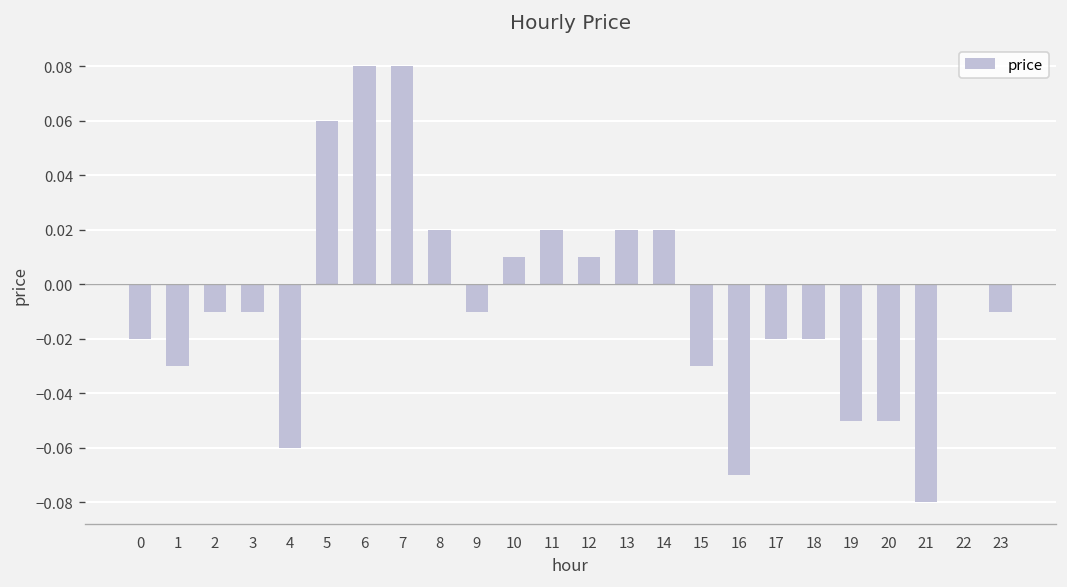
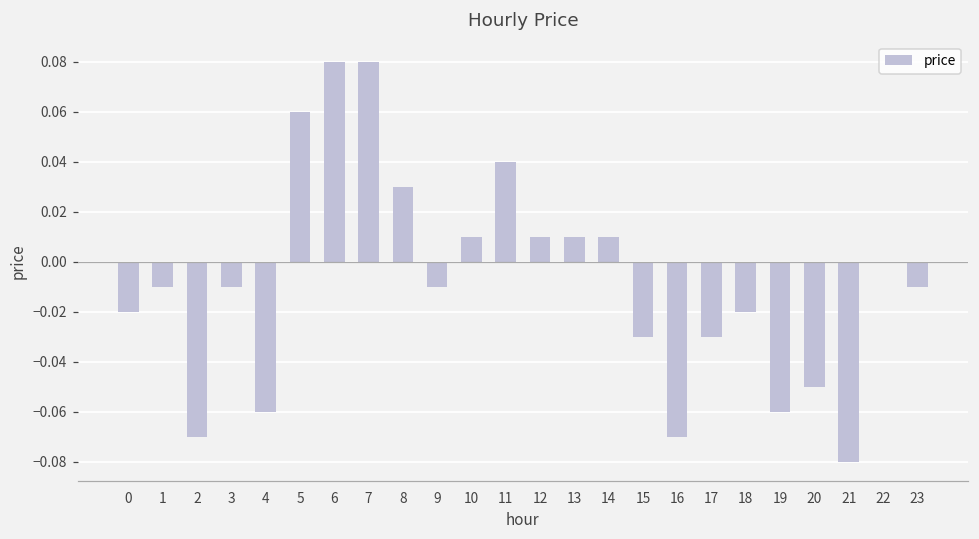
1: -0.03 -> -0.01
2: -0.01 -> -0.07
8: 0.02 -> 0.03
11: 0.02 -> 0.04
13: 0.02 -> 0.01
14: 0.02 -> 0.01
17: -0.02 -> -0.03
19: -0.05 -> -0.06
